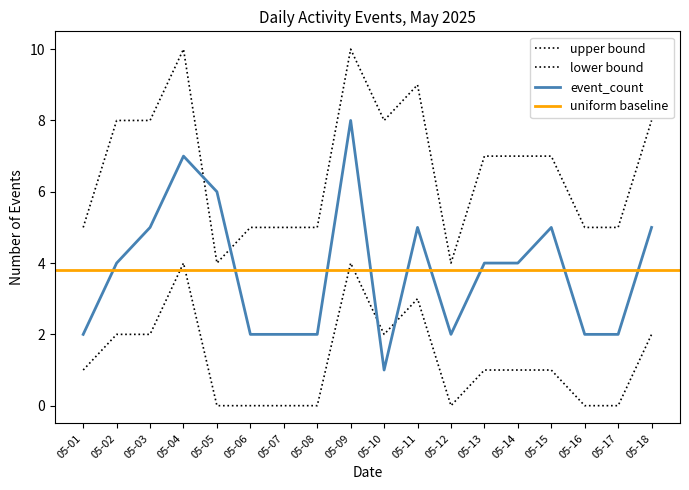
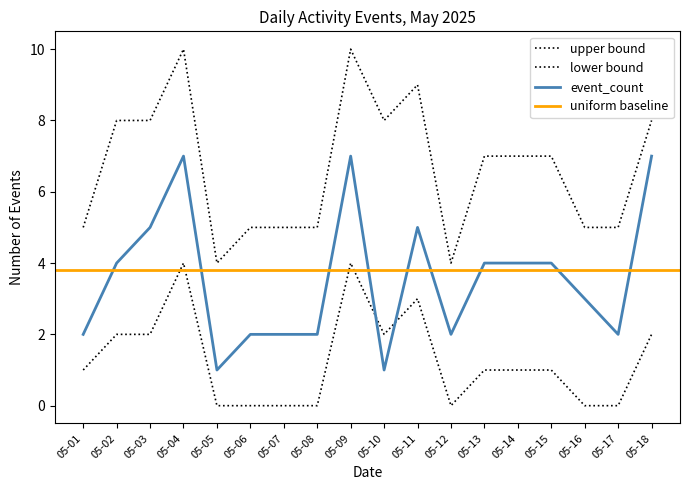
event_count, 05-05: 6 -> 1
event_count, 05-09: 8 -> 7
event_count, 05-15: 5 -> 4
event_count, 05-16: 2 -> 3
event_count, 05-18: 5 -> 7
